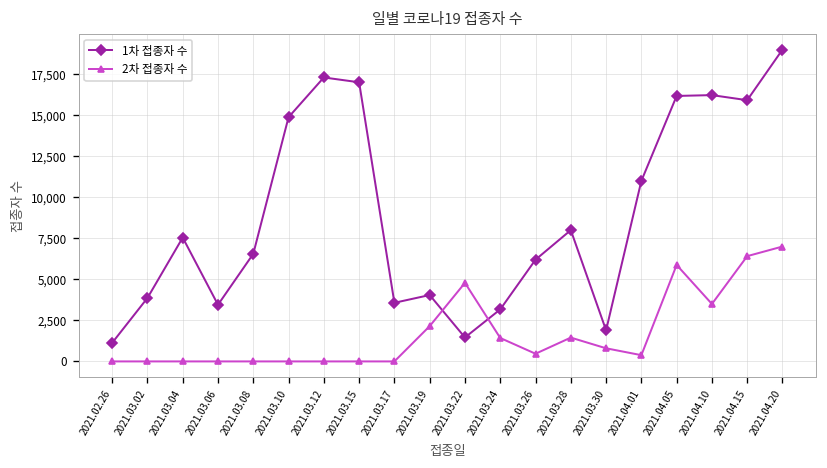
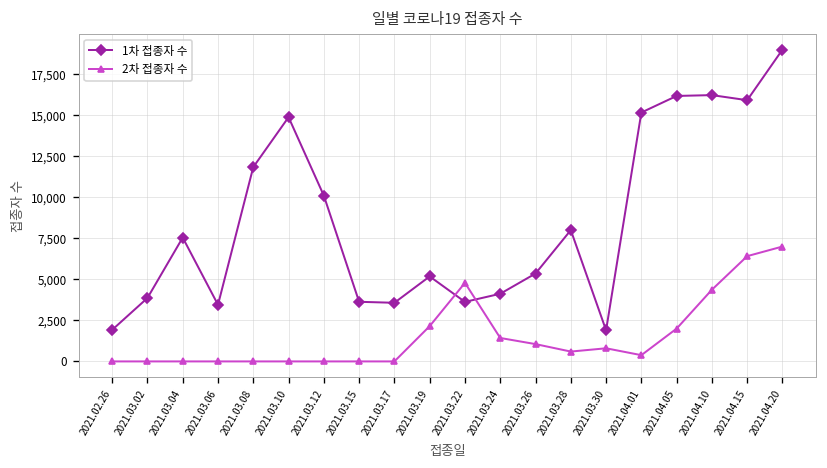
1차 접종자 수, 2021.02.26: 1,100 -> 1,900
1차 접종자 수, 2021.03.08: 6,600 -> 11,800
1차 접종자 수, 2021.03.12: 17,300 -> 10,100
1차 접종자 수, 2021.03.15: 17,000 -> 3,600
1차 접종자 수, 2021.03.19: 4,000 -> 5,200
1차 접종자 수, 2021.03.22: 1,500 -> 3,600
1차 접종자 수, 2021.03.24: 3,200 -> 4,100
1차 접종자 수, 2021.03.26: 6,200 -> 5,400
2차 접종자 수, 2021.03.26: 500 -> 1,100
2차 접종자 수, 2021.03.28: 1,500 -> 600
1차 접종자 수, 2021.04.01: 11,000 -> 15,200
2차 접종자 수, 2021.04.05: 5,900 -> 2,000
2차 접종자 수, 2021.04.10: 3,500 -> 4,400
